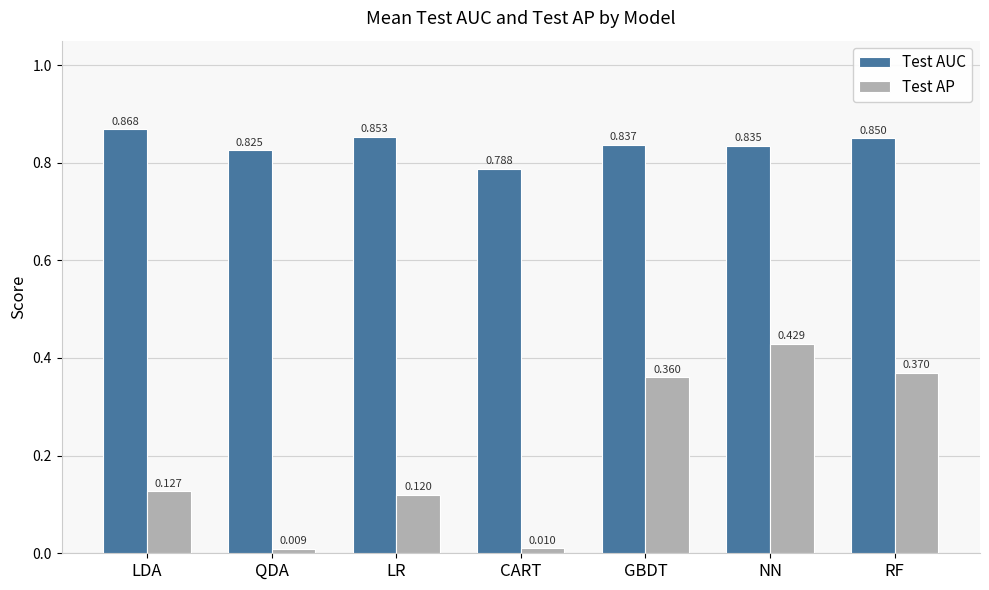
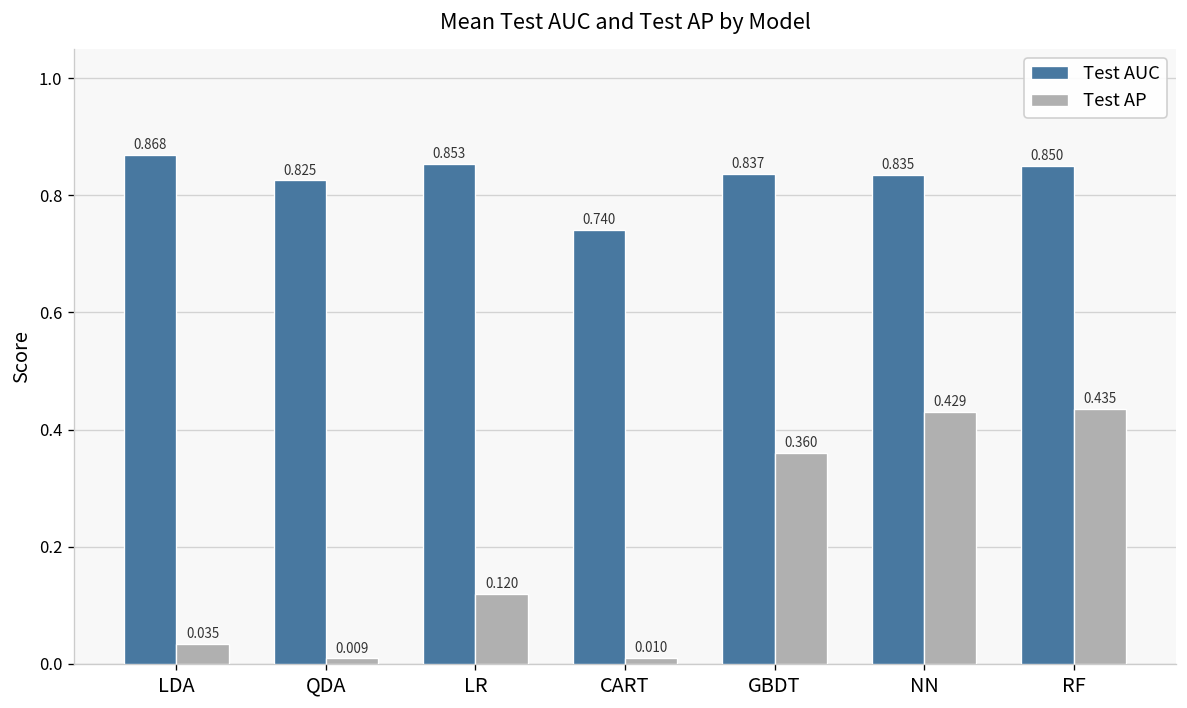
Test AP, LDA: 0.127 -> 0.035
Test AUC, CART: 0.788 -> 0.740
Test AP, RF: 0.370 -> 0.435
